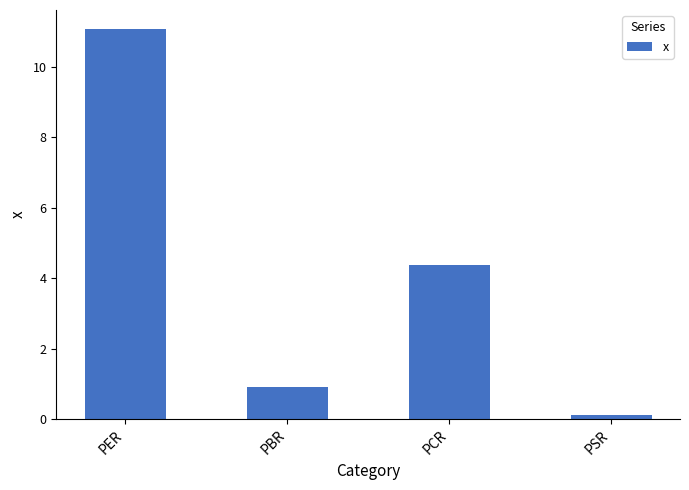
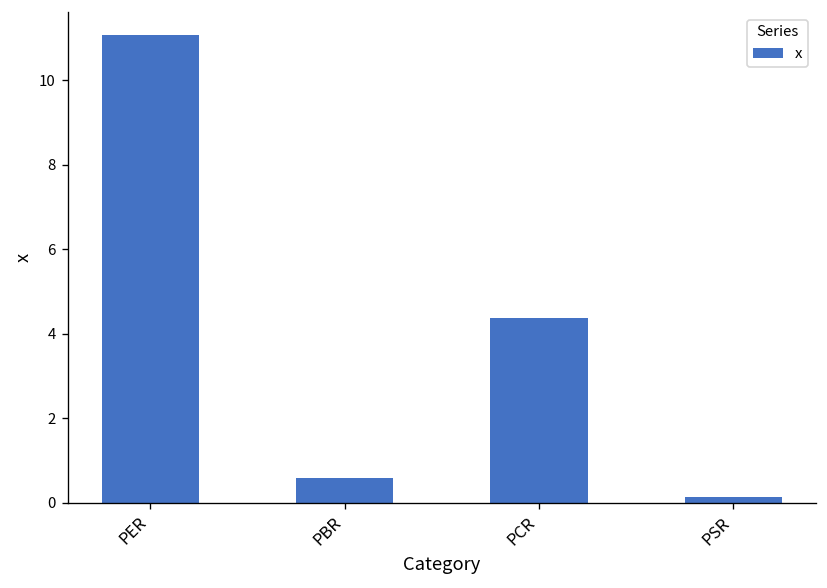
PBR: 0.9 -> 0.6
